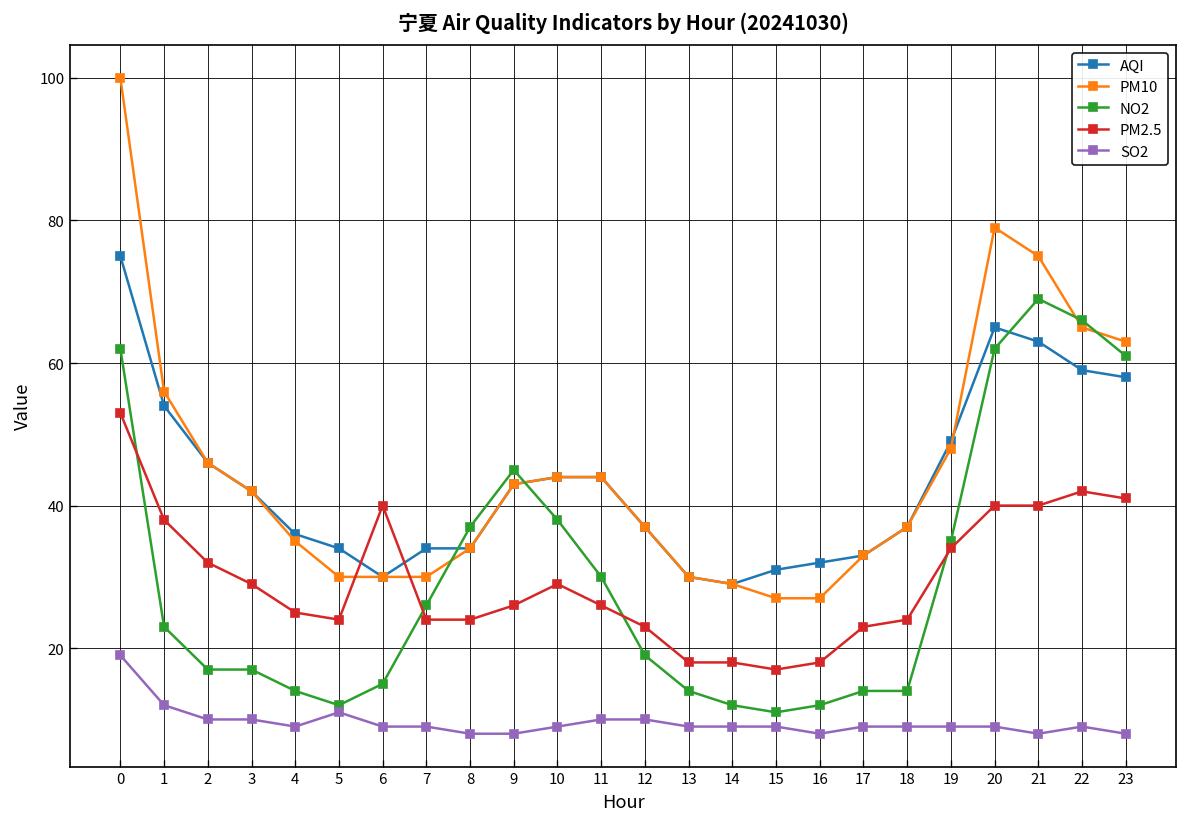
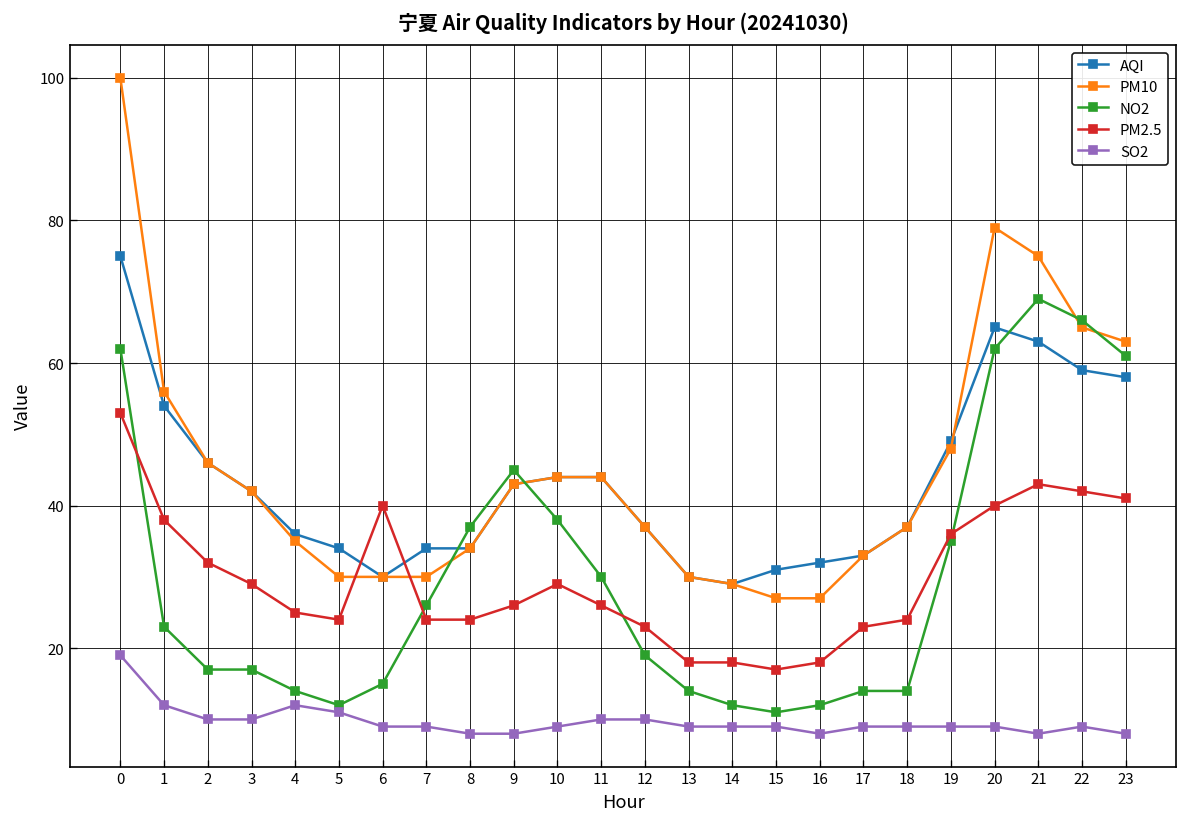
SO2, 4: 9 -> 12
PM2.5, 19: 34 -> 36
PM2.5, 21: 40 -> 43
